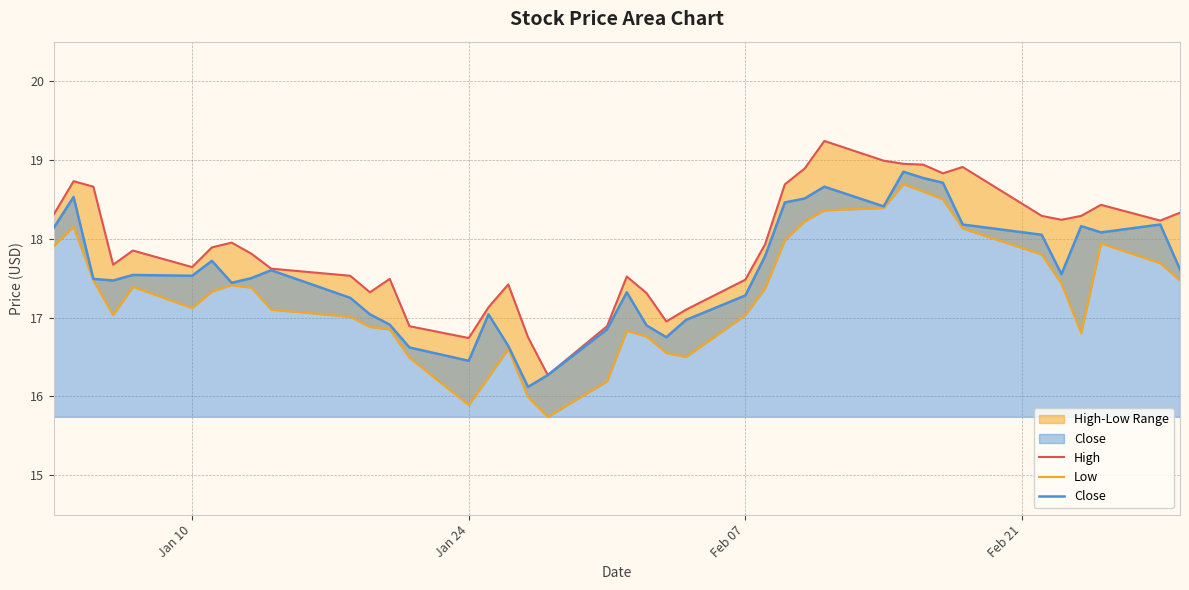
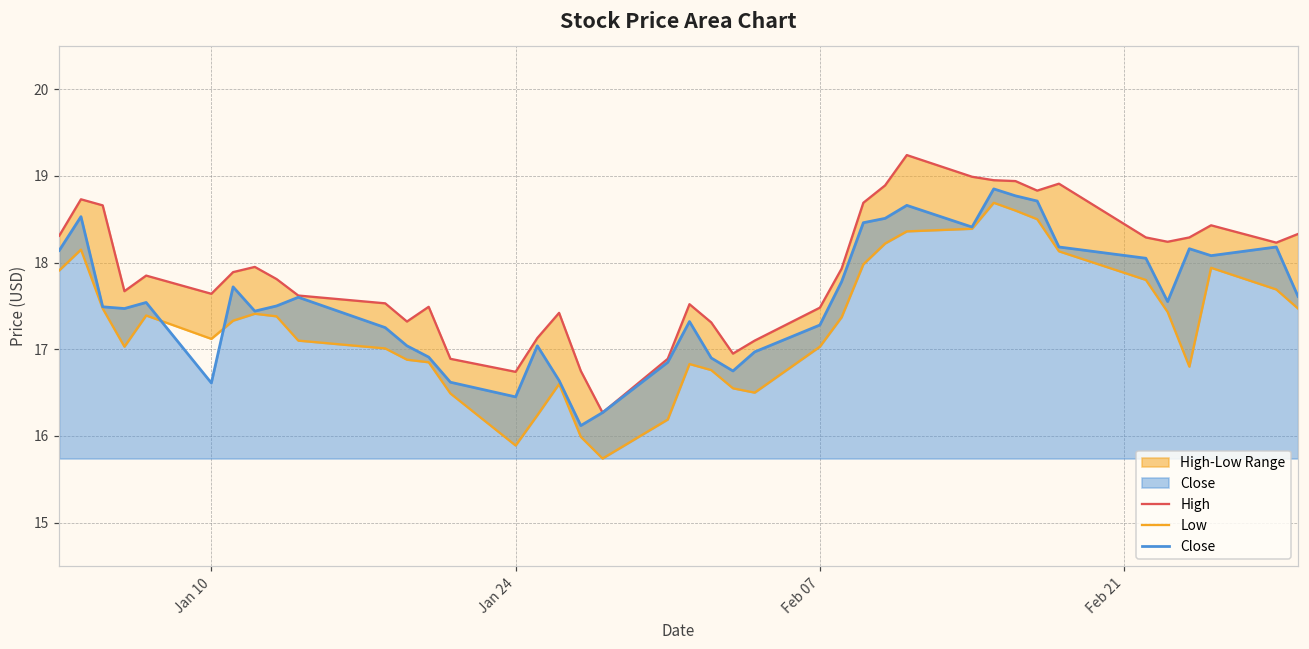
Close, Jan 10: 17.5 -> 16.6
